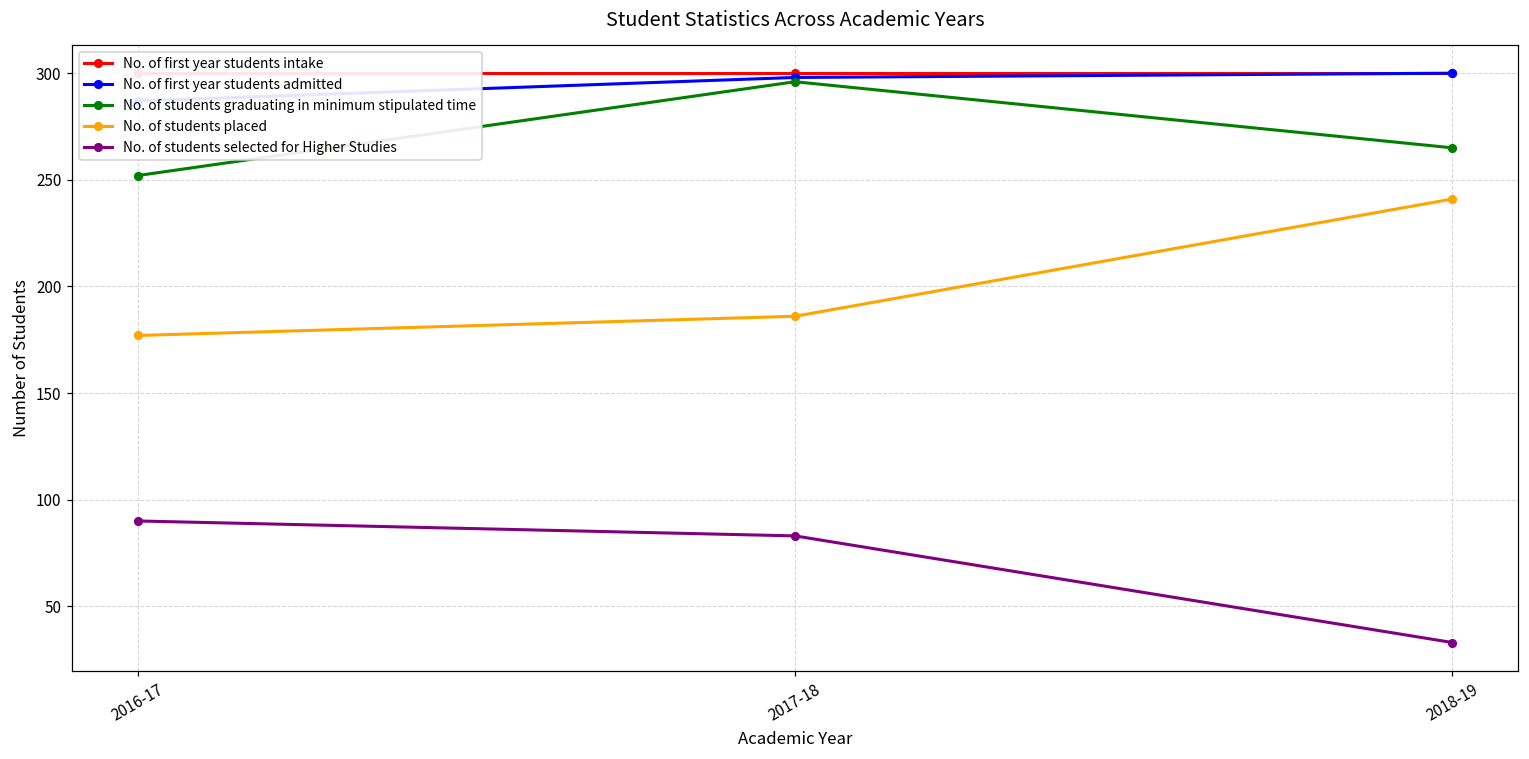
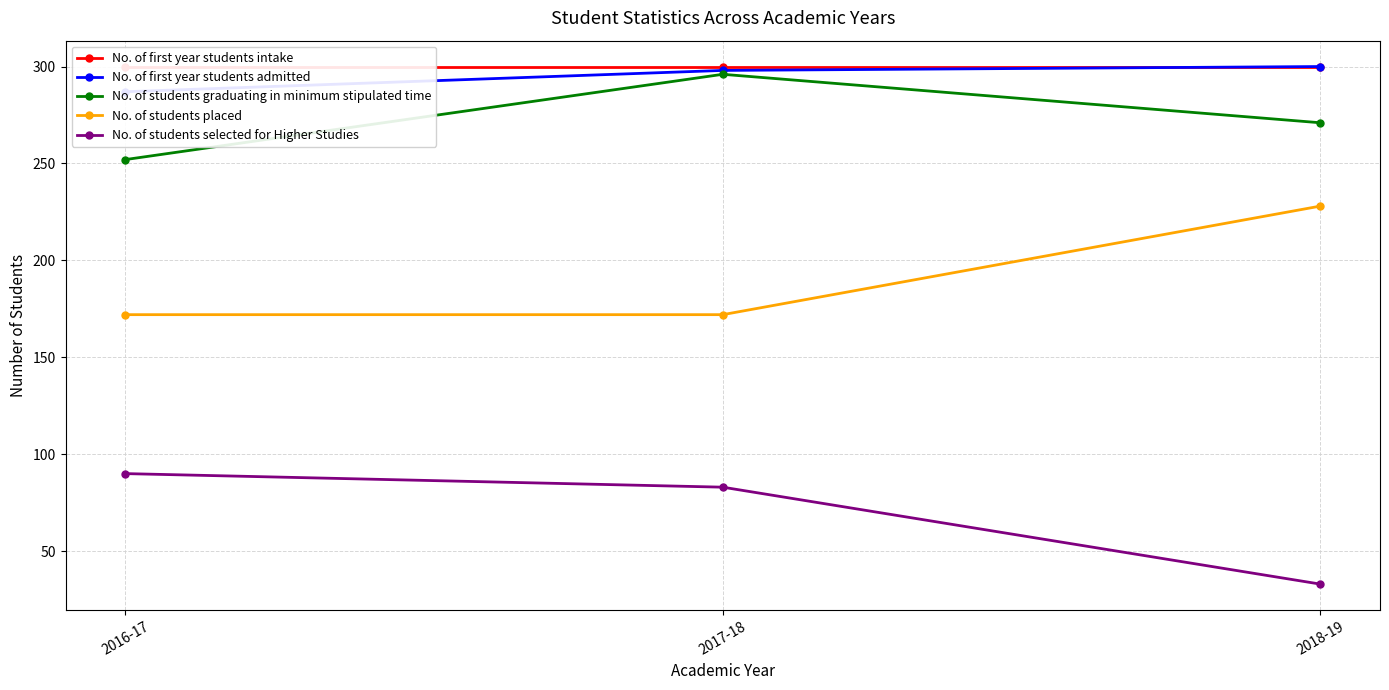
No. of students placed, 2016-17: 177 -> 172
No. of students placed, 2017-18: 186 -> 172
No. of students graduating in minimum stipulated time, 2018-19: 265 -> 271
No. of students placed, 2018-19: 241 -> 228
